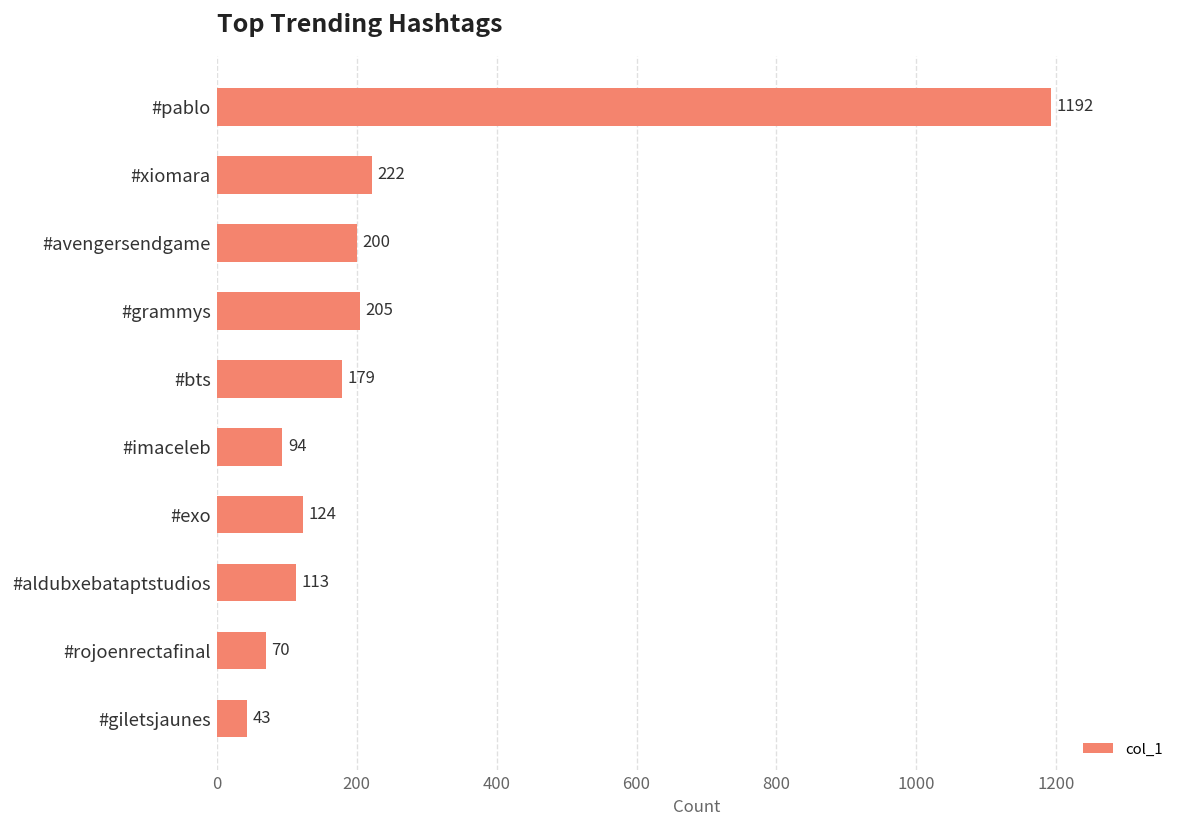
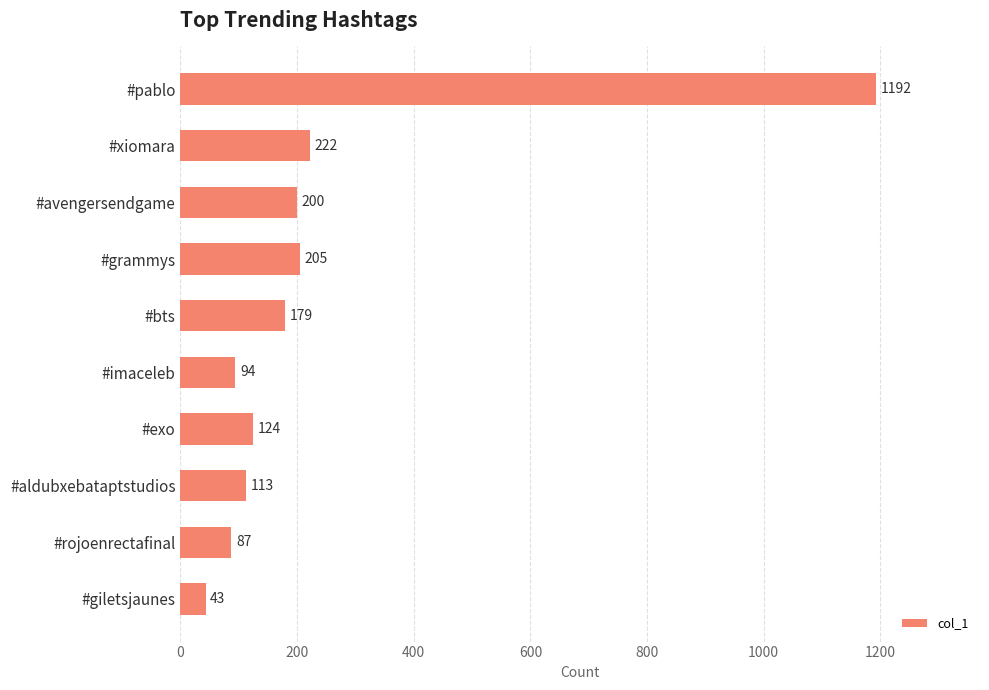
#rojoenrectafinal: 70 -> 87
